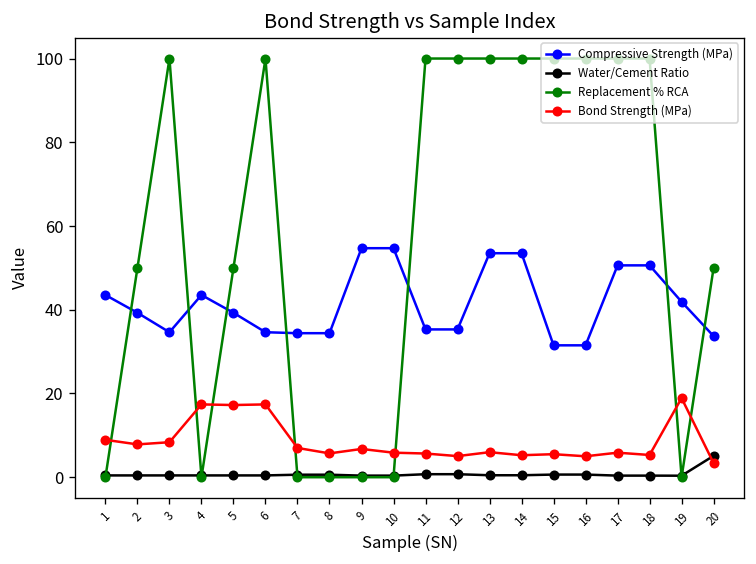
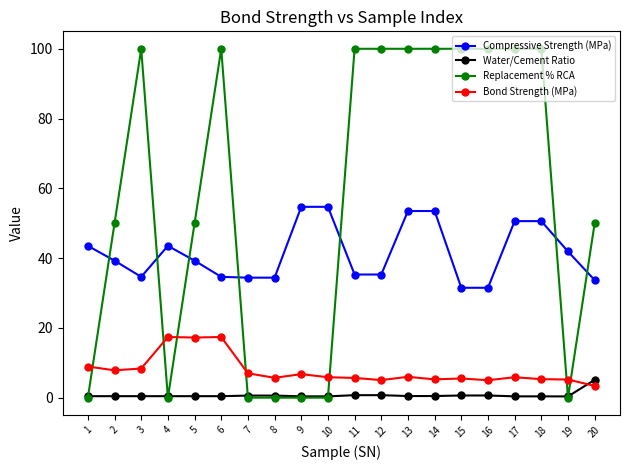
Bond Strength (MPa), 19: 19 -> 5
